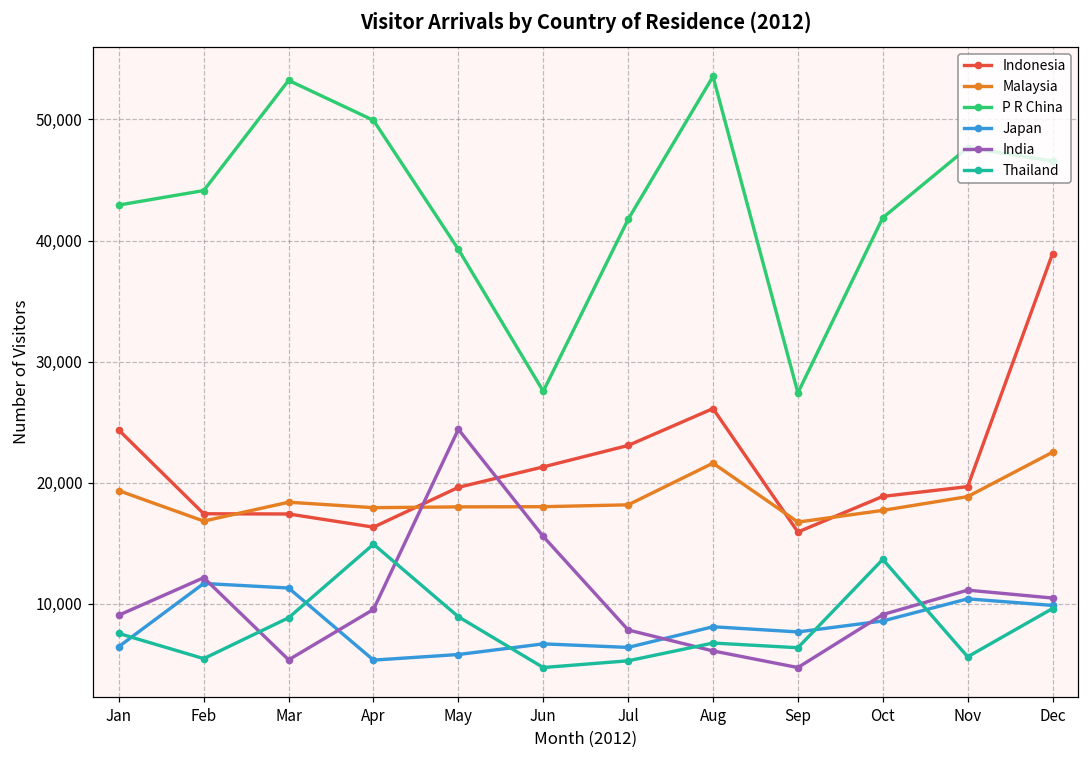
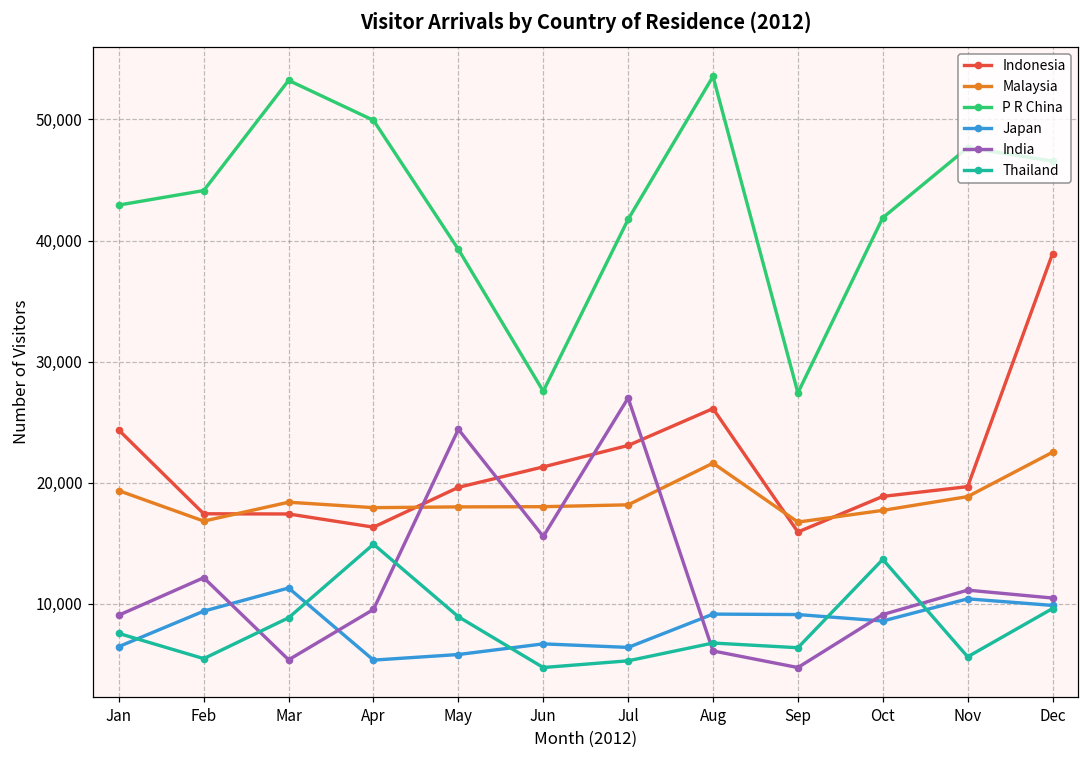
Japan, Feb: 11,700 -> 9,400
India, Jul: 7,800 -> 27,000
Japan, Aug: 8,100 -> 9,200
Japan, Sep: 7,700 -> 9,100
